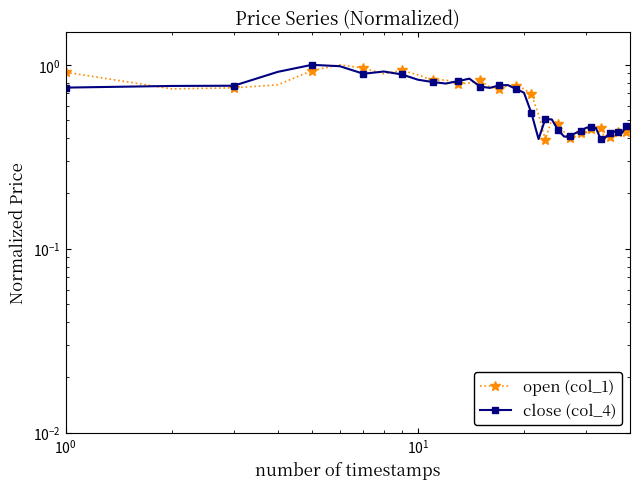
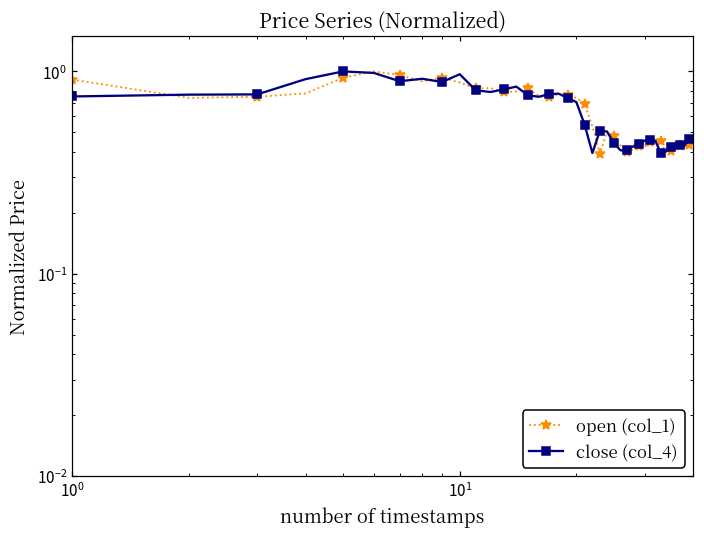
close (col_4), 10^1: 0.8 -> 1.0
